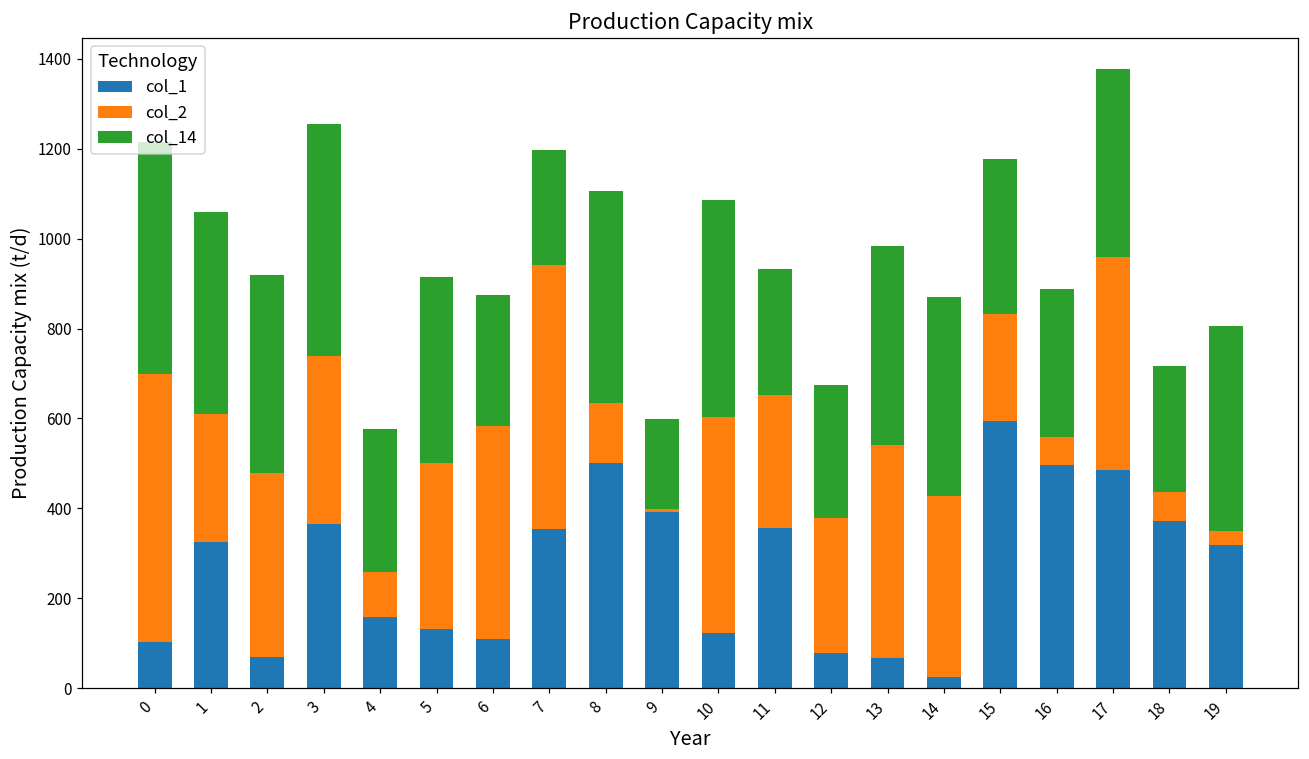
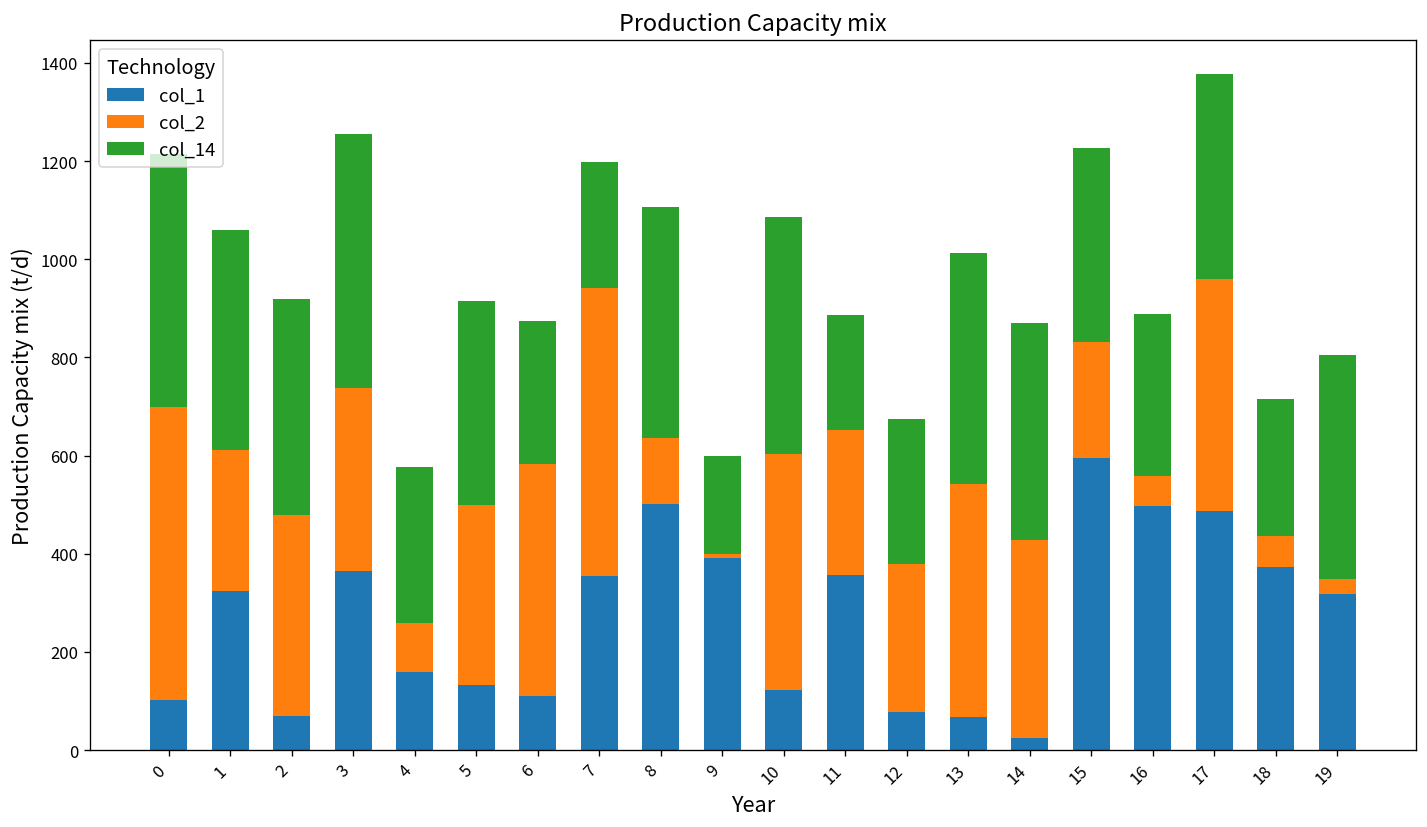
col_14, 11: 280 -> 230
col_14, 13: 440 -> 470
col_14, 15: 340 -> 400
